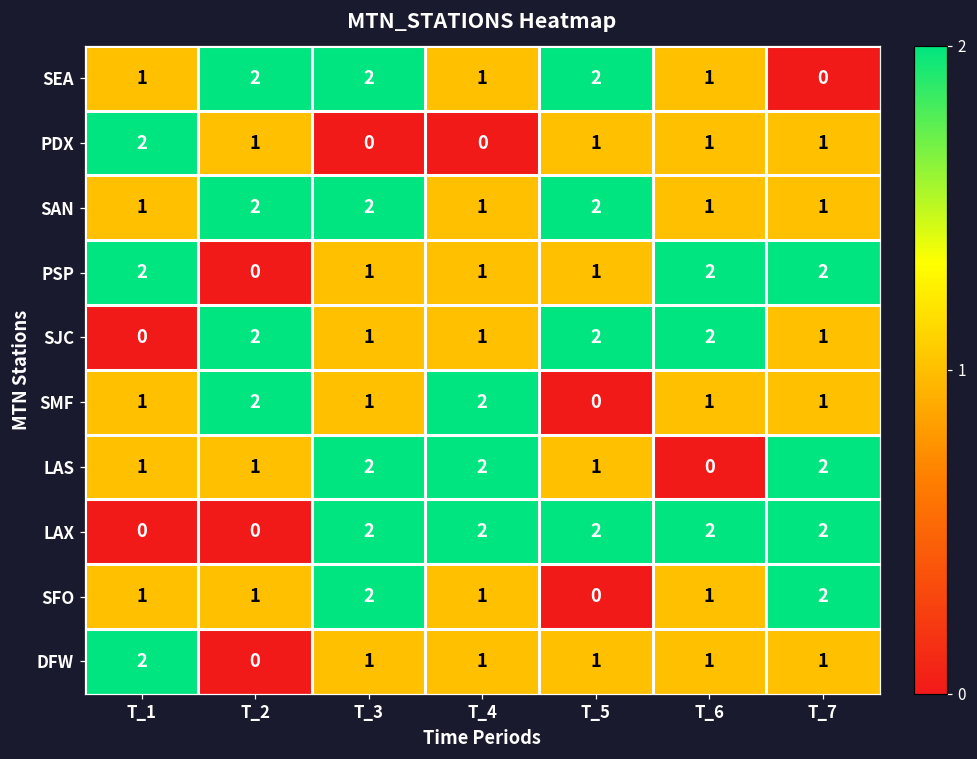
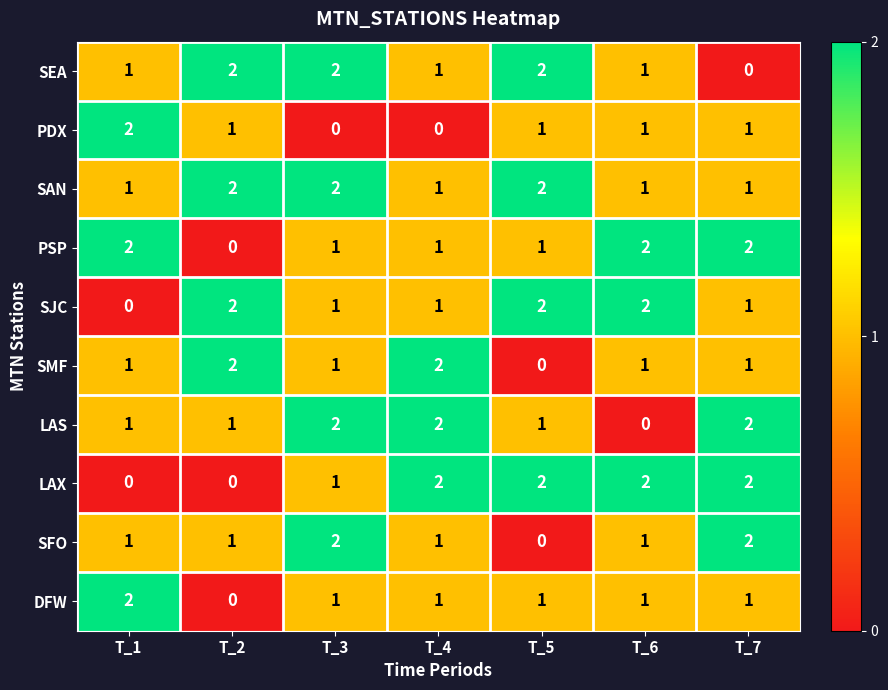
LAX, T_3: 2 -> 1
